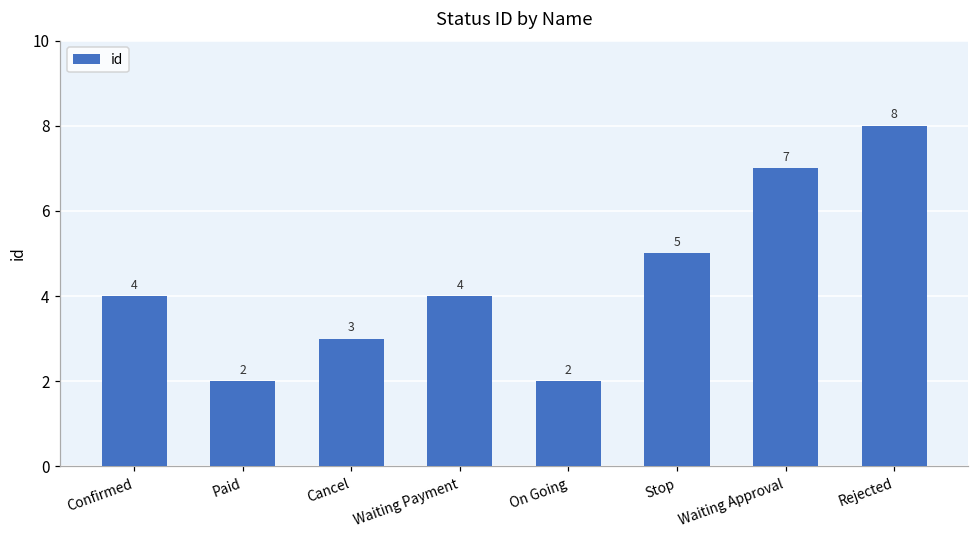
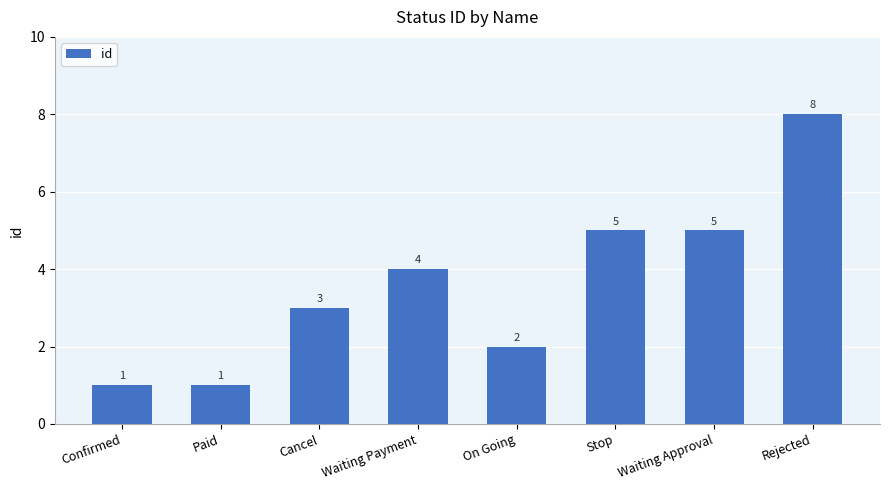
Confirmed: 4 -> 1
Paid: 2 -> 1
Waiting Approval: 7 -> 5
